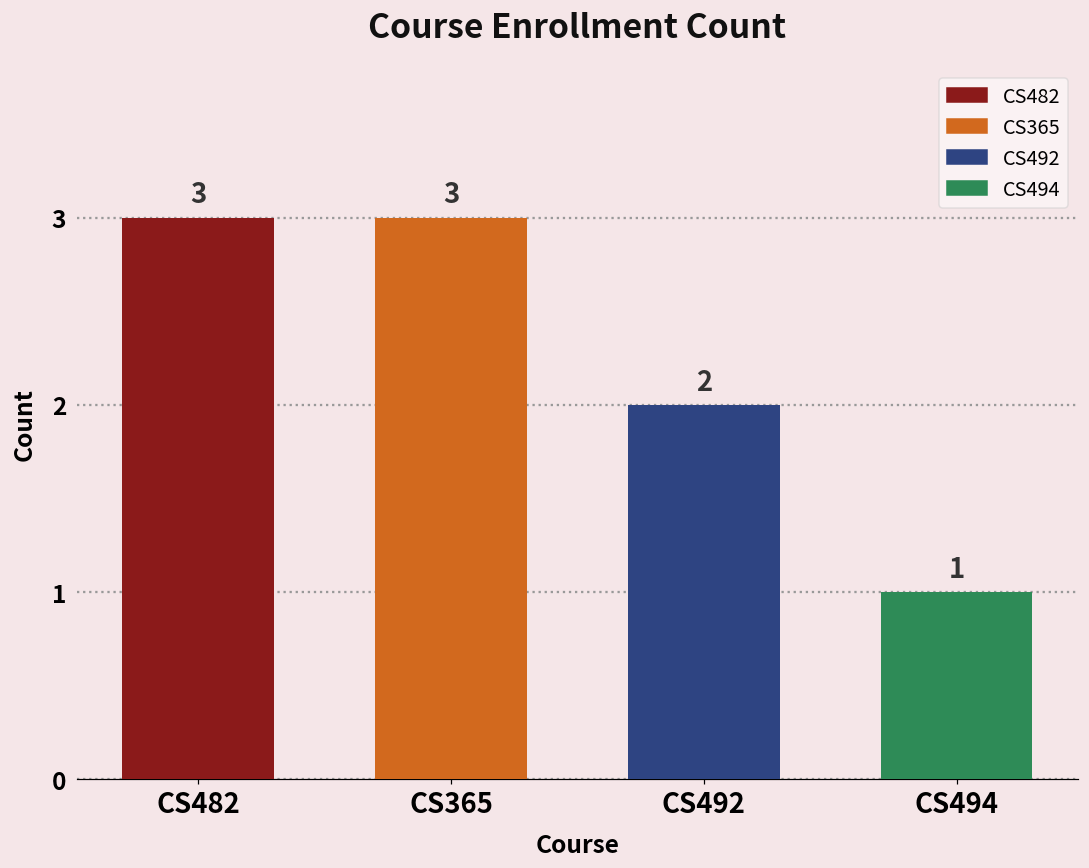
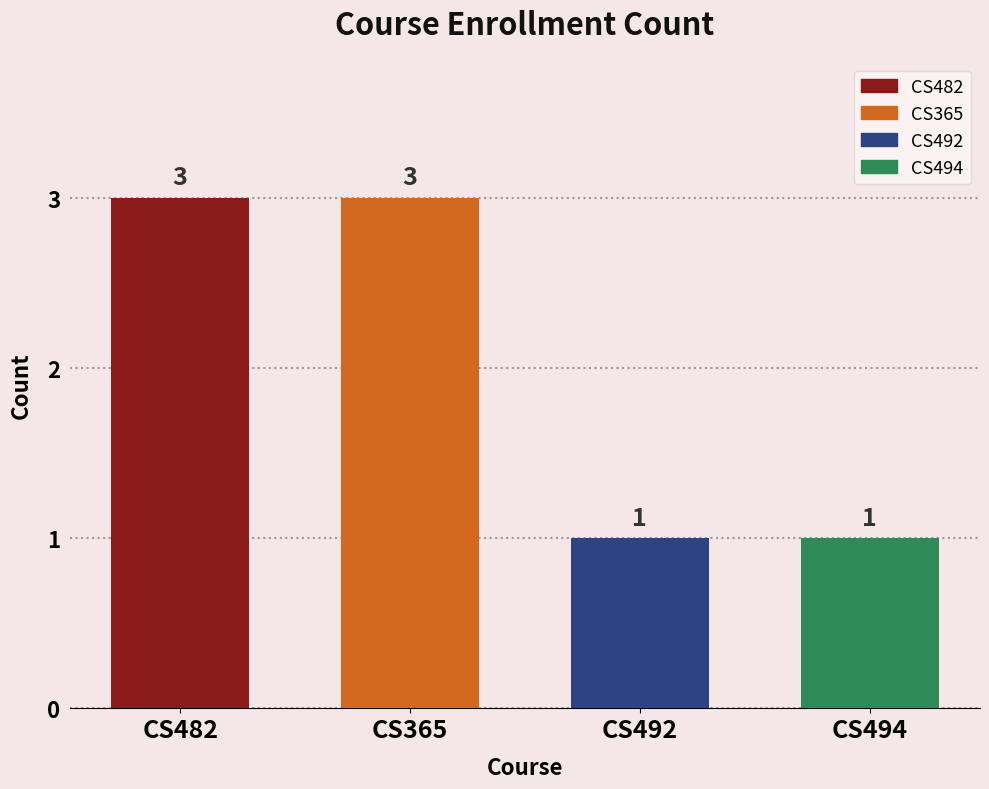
CS492: 2 -> 1
